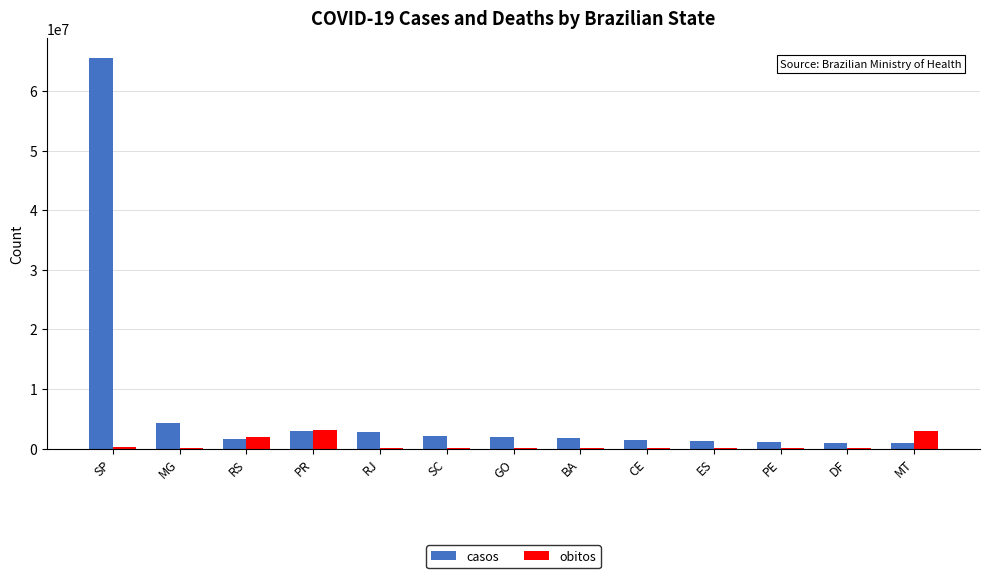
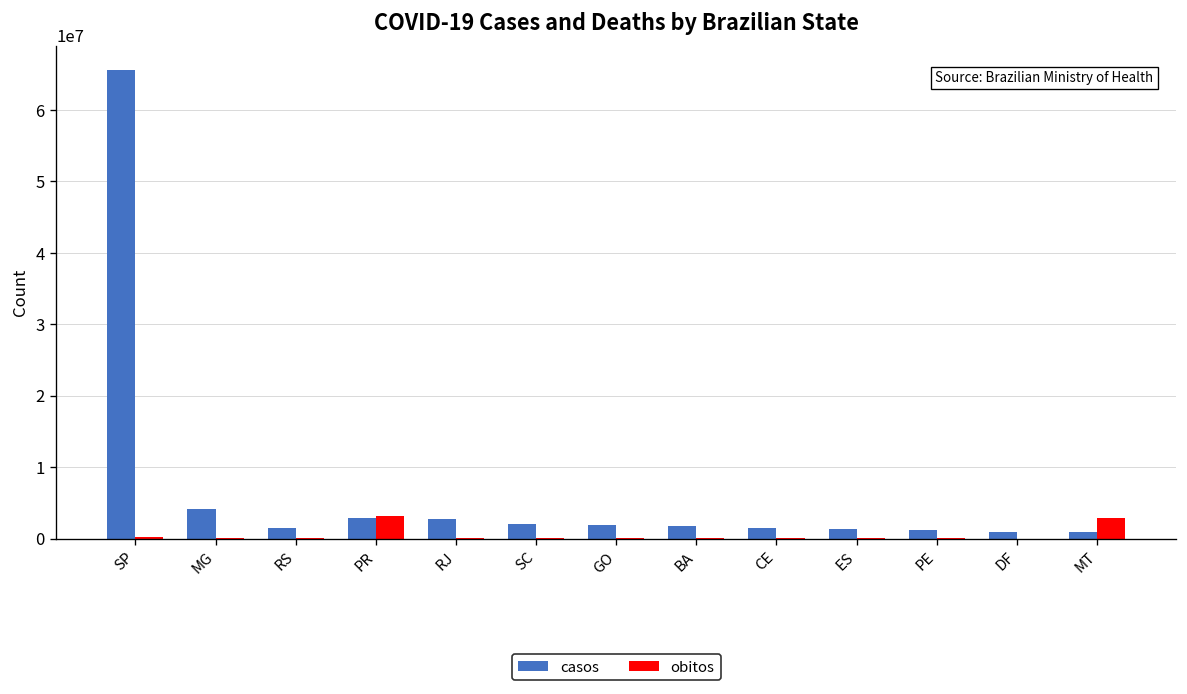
obitos, RS: 2000000 -> 0
